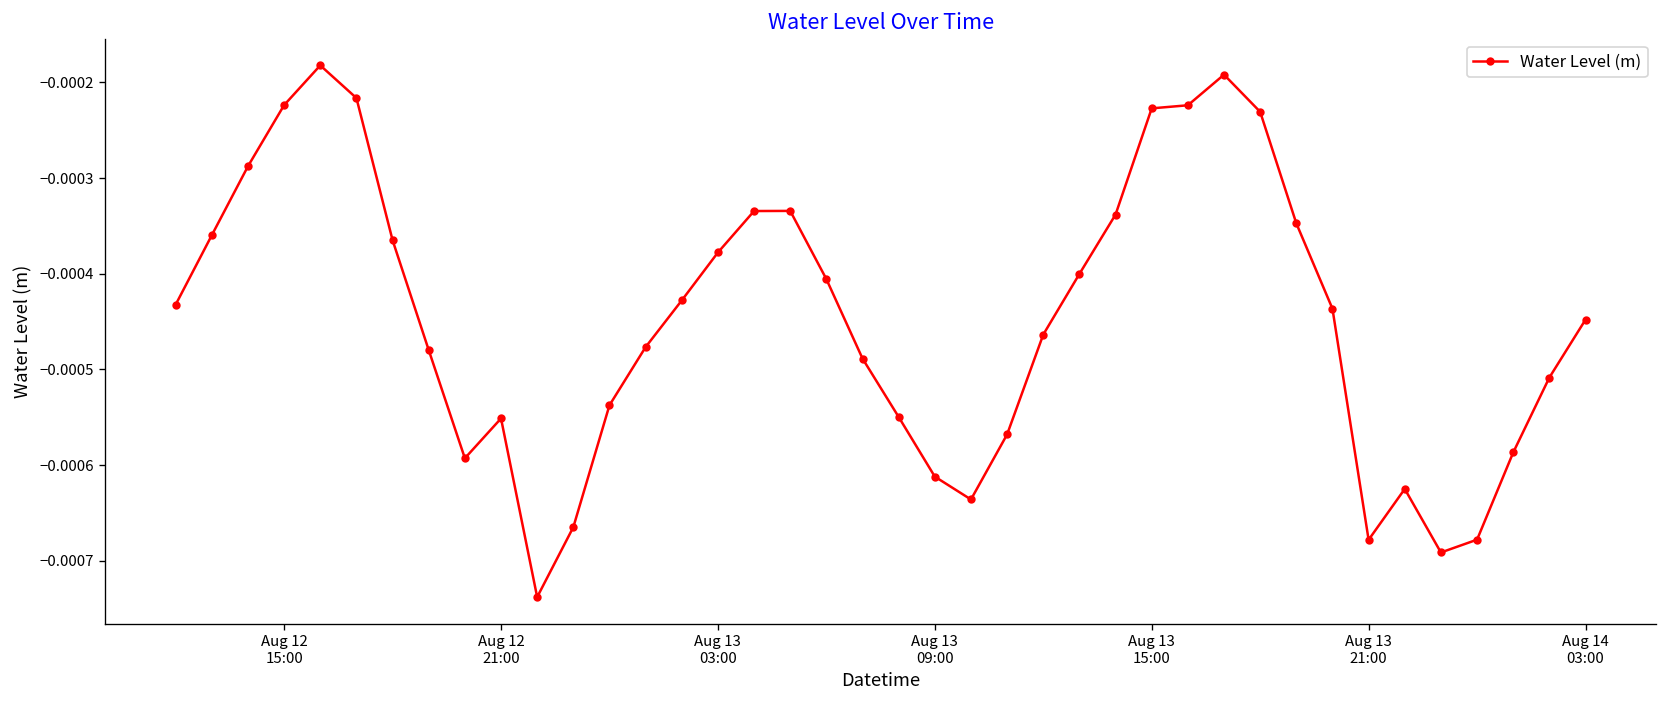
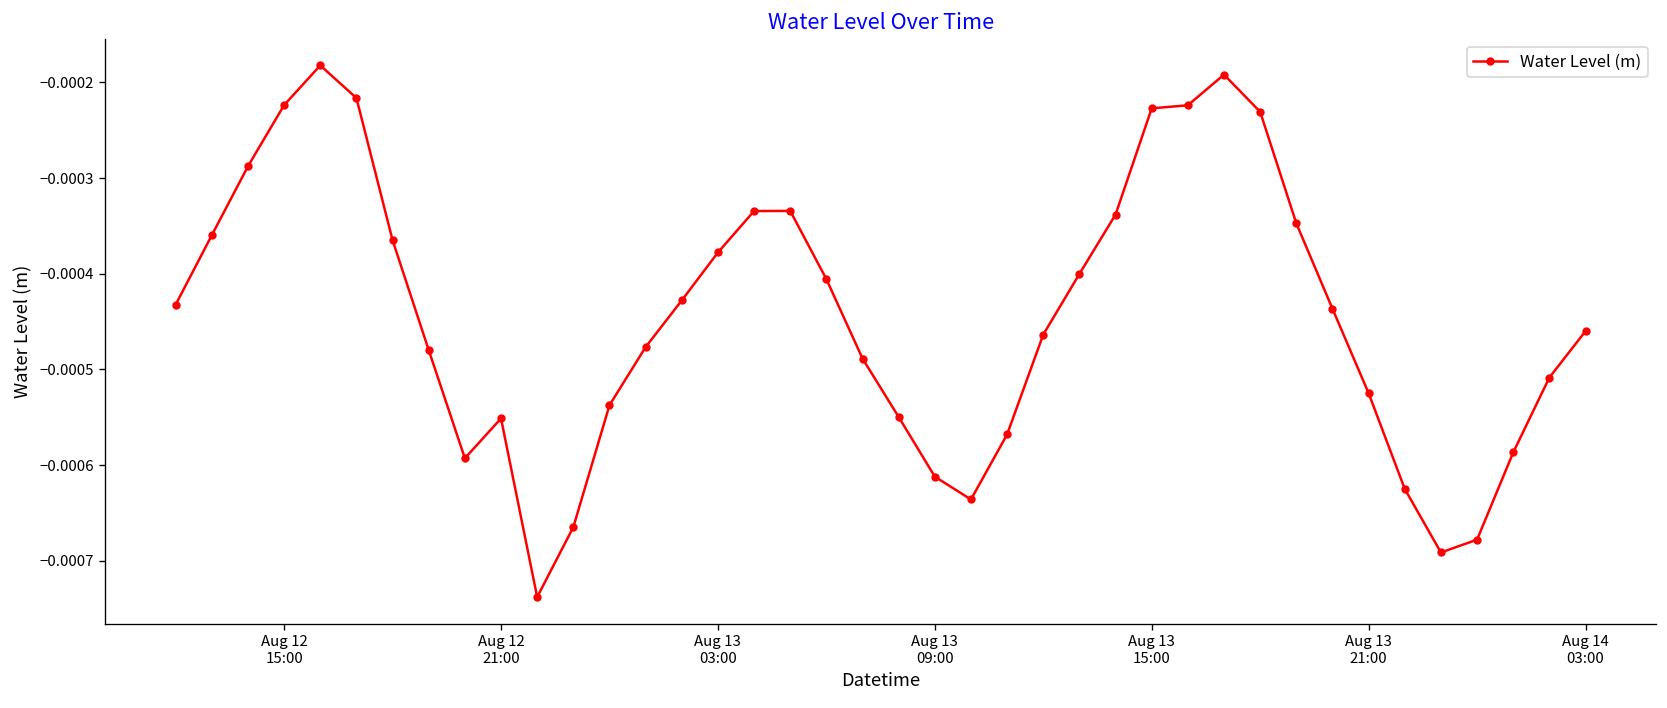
Aug 13 21:00: -0.00068 -> -0.00052
Aug 14 03:00: -0.00045 -> -0.00046
